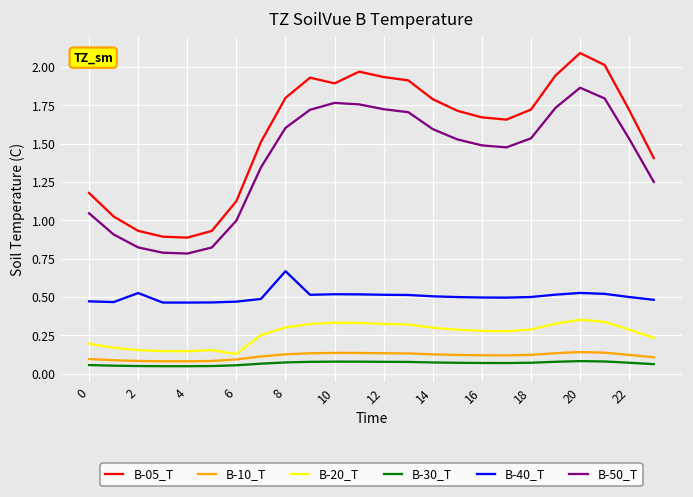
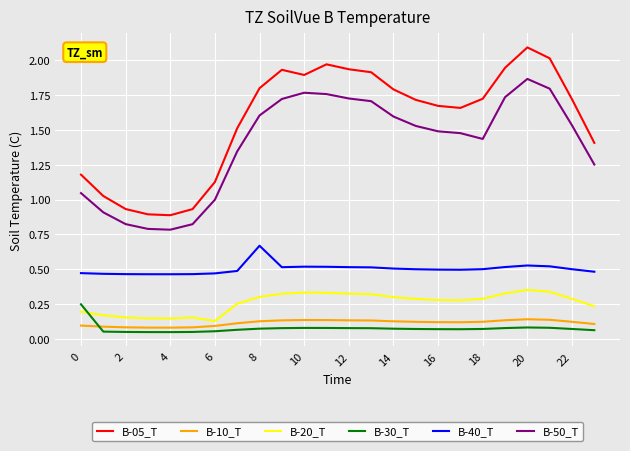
B-30_T, 0: 0.06 -> 0.25
B-40_T, 2: 0.53 -> 0.46
B-50_T, 18: 1.54 -> 1.43
